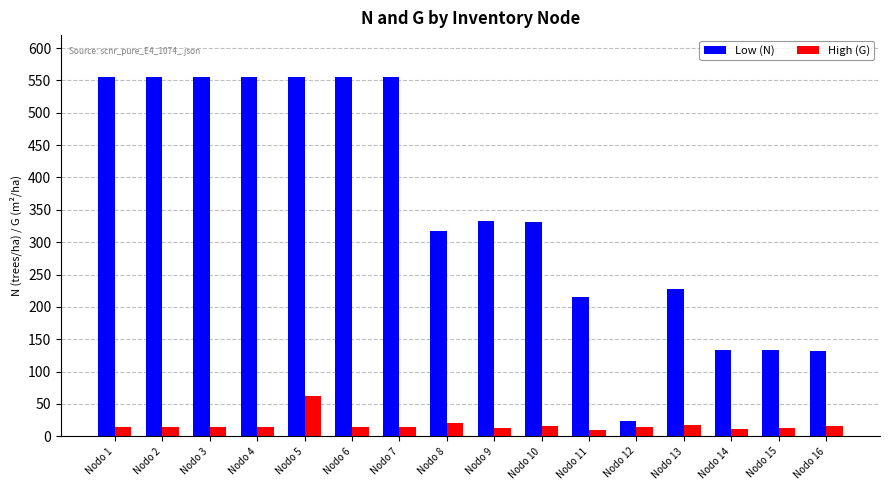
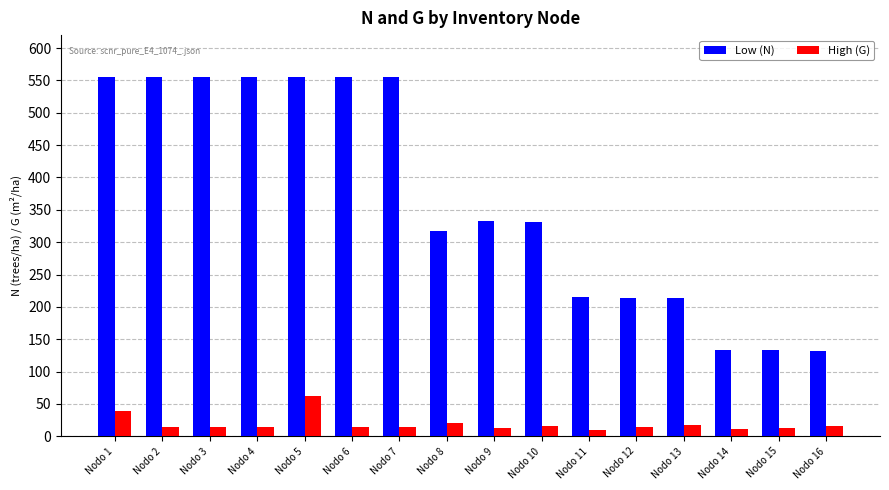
High (G), Nodo 1: 10 -> 40
Low (N), Nodo 12: 20 -> 210
Low (N), Nodo 13: 230 -> 210
